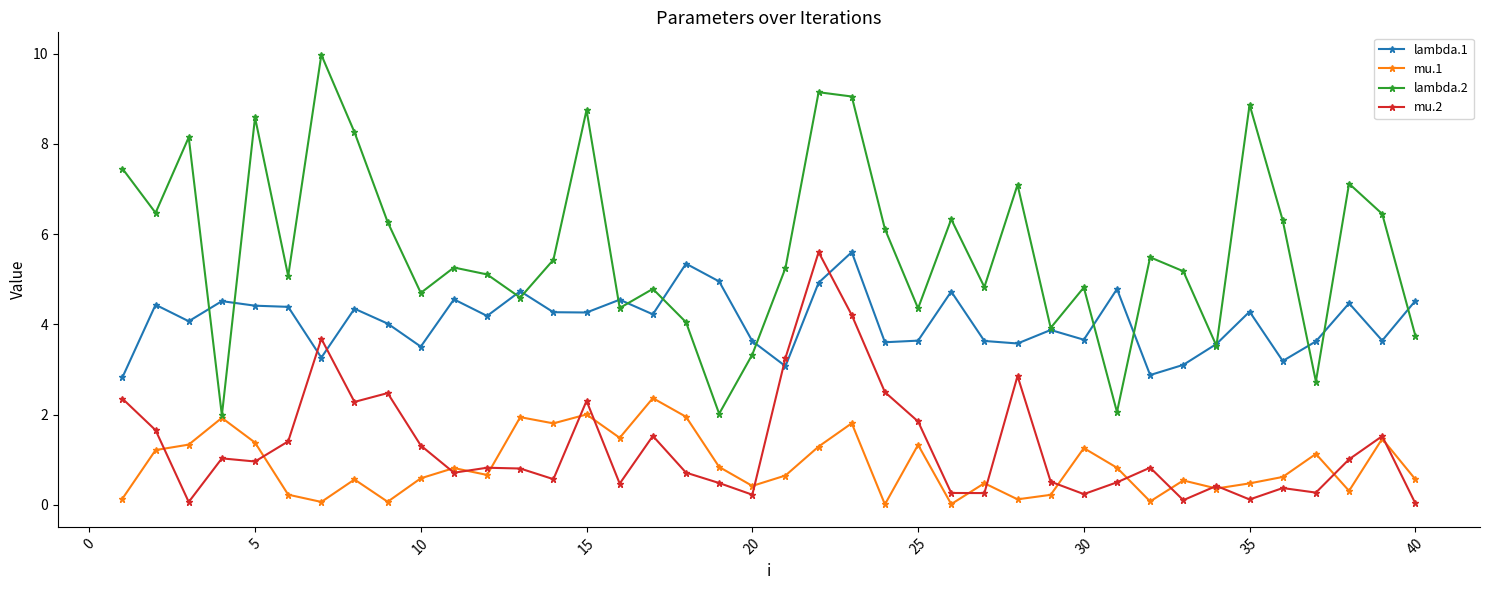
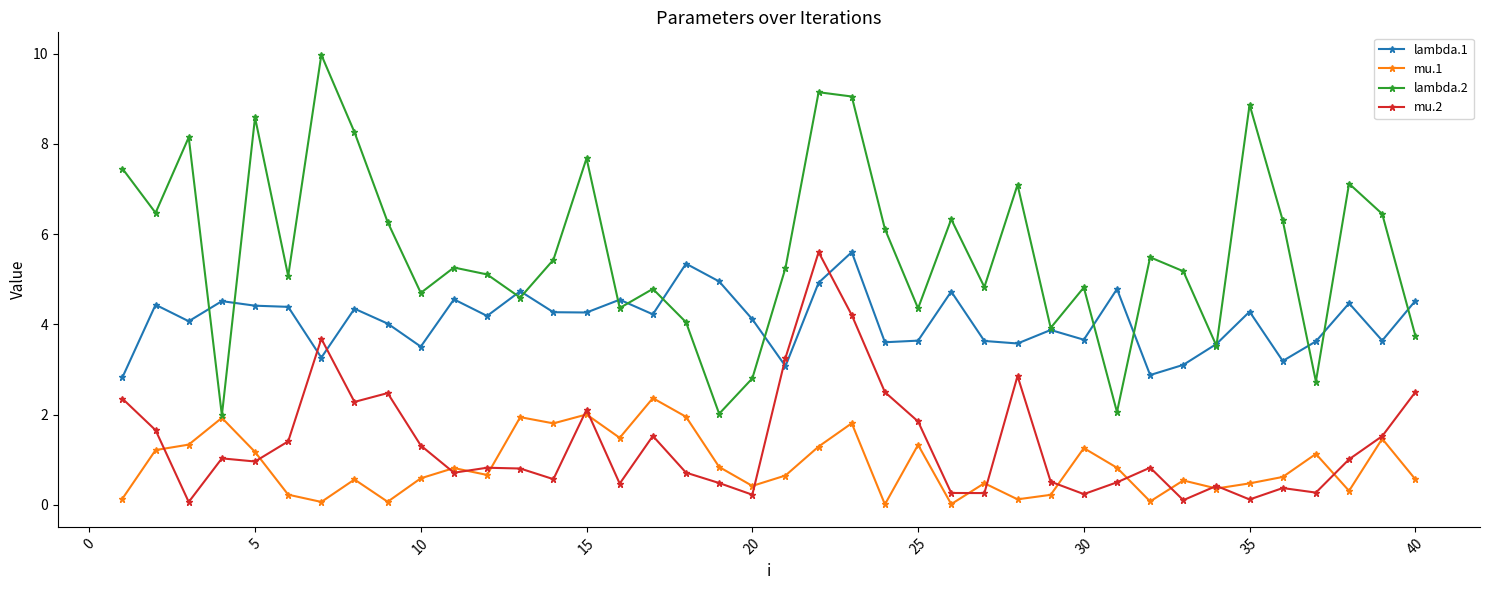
mu.1, 5: 1.4 -> 1.2
lambda.2, 15: 8.8 -> 7.7
mu.2, 15: 2.3 -> 2.1
lambda.1, 20: 3.6 -> 4.1
lambda.2, 20: 3.3 -> 2.8
mu.2, 40: 0.0 -> 2.5
